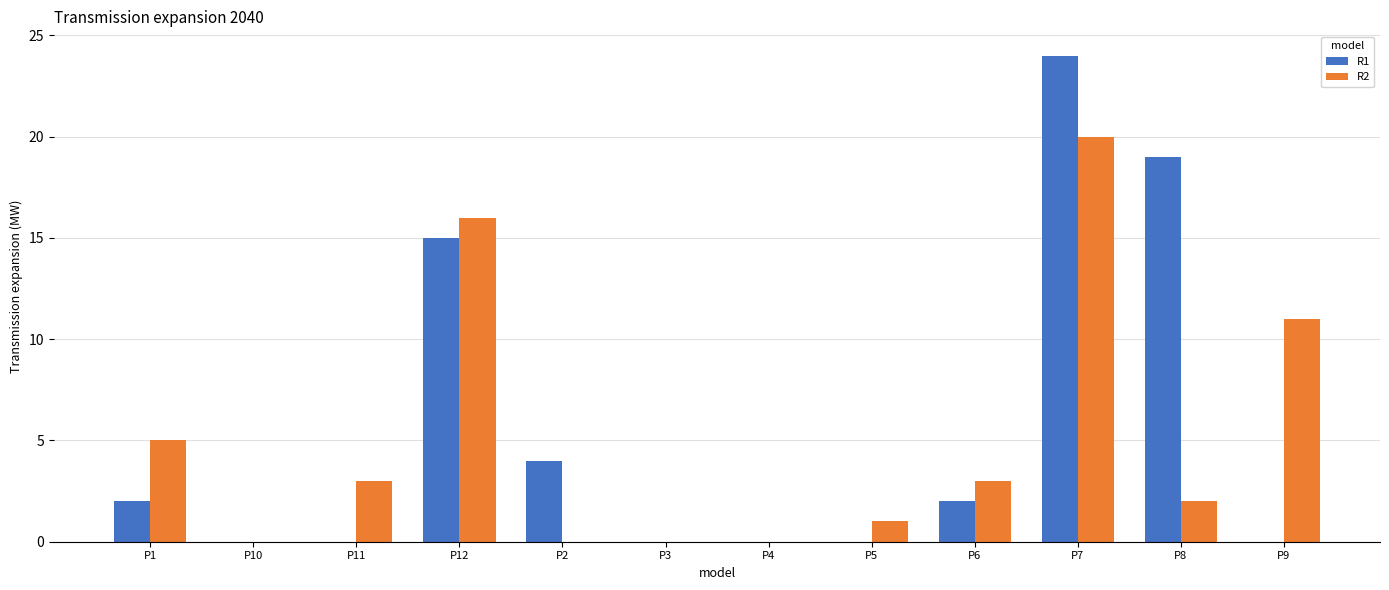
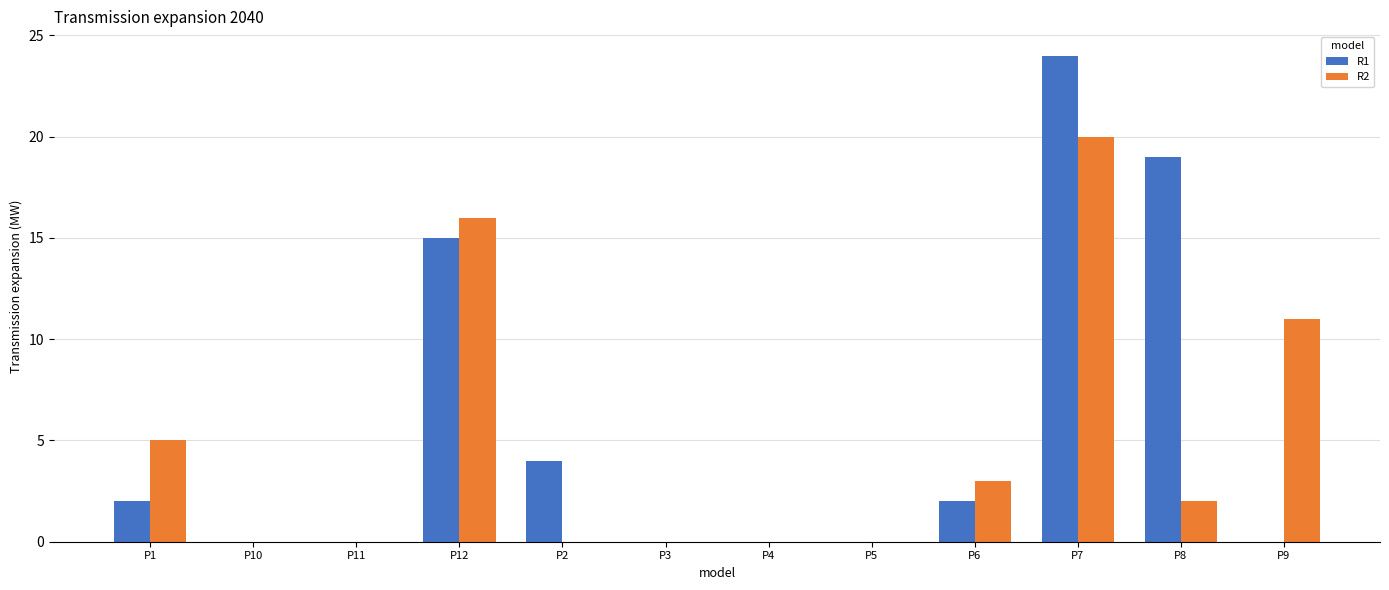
R2, P11: 3 -> 0
R2, P5: 1 -> 0
